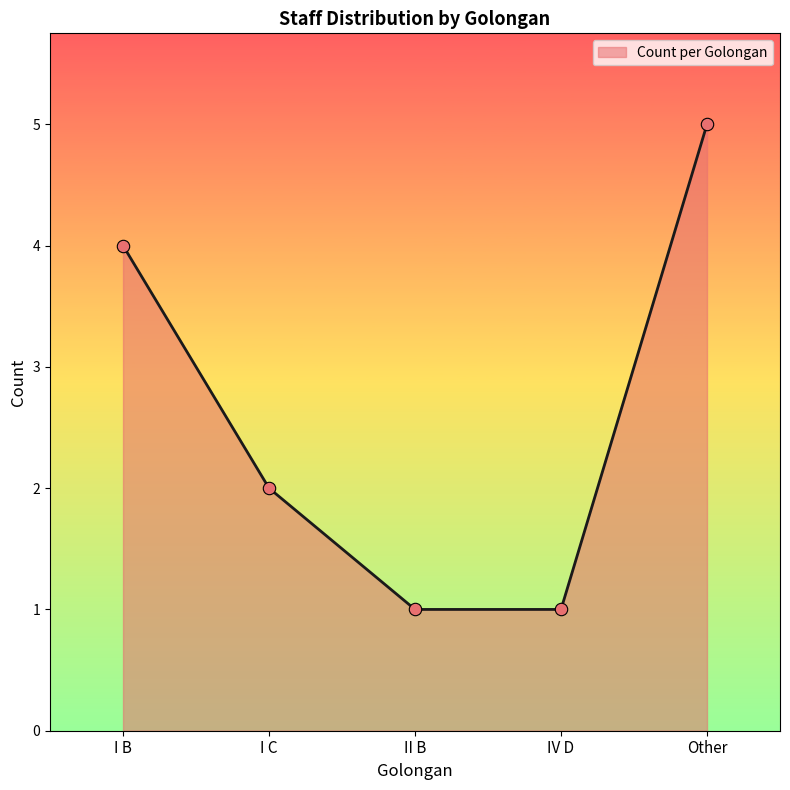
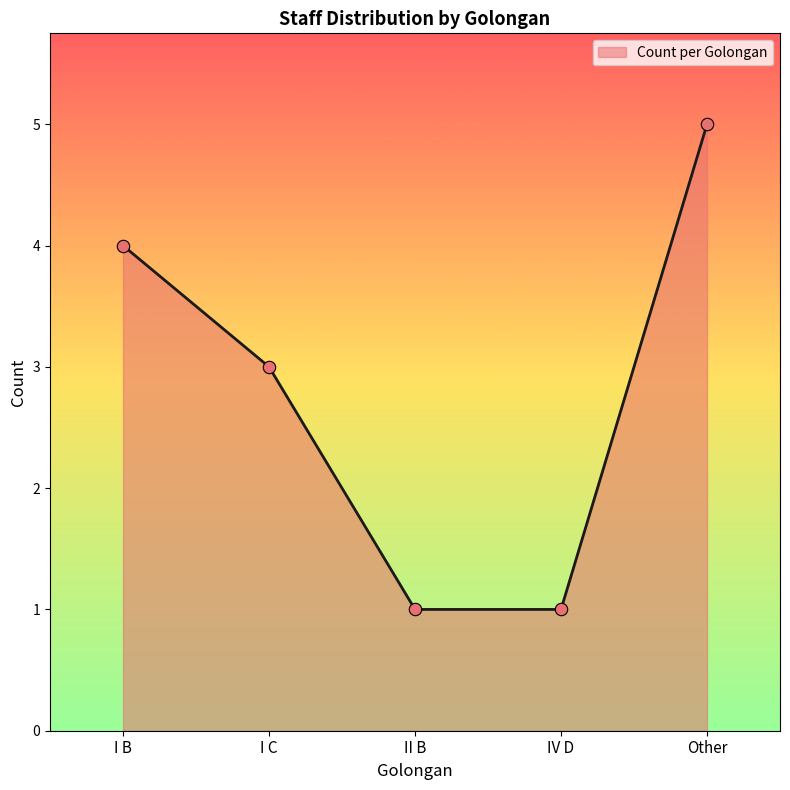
I C: 2 -> 3
